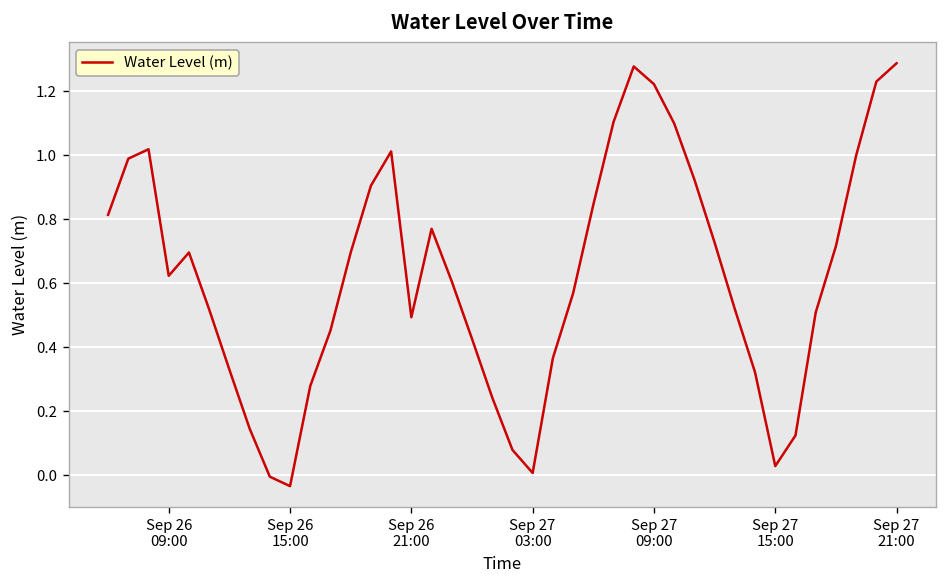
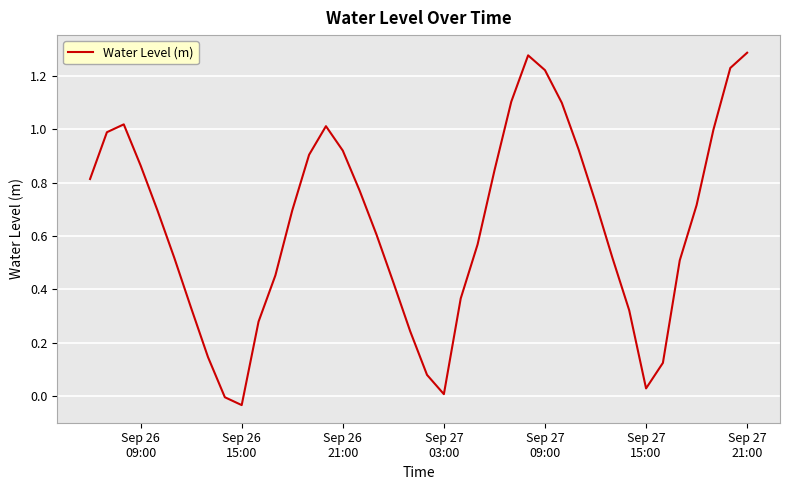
Sep 26 09:00: 0.62 -> 0.86
Sep 26 21:00: 0.49 -> 0.92
